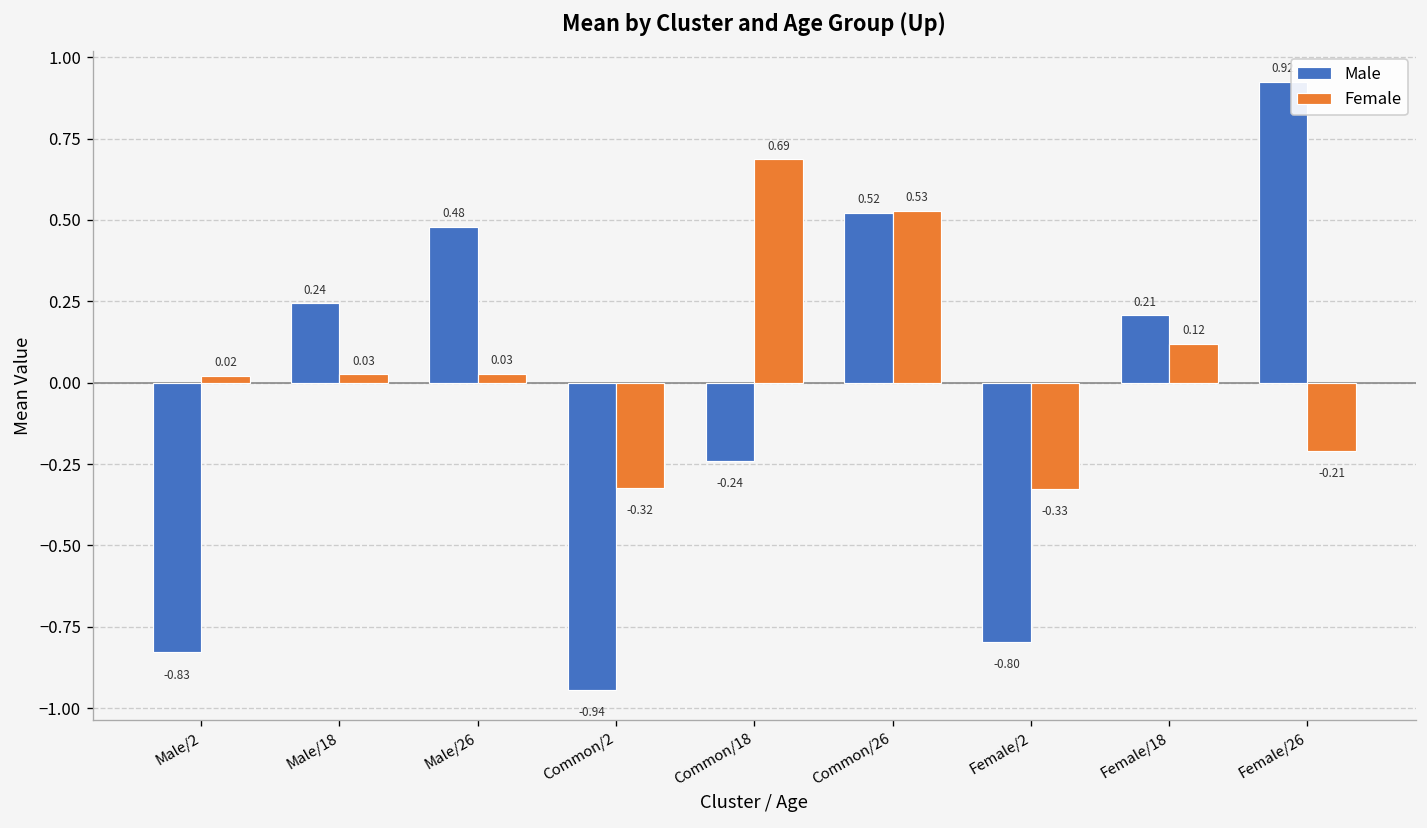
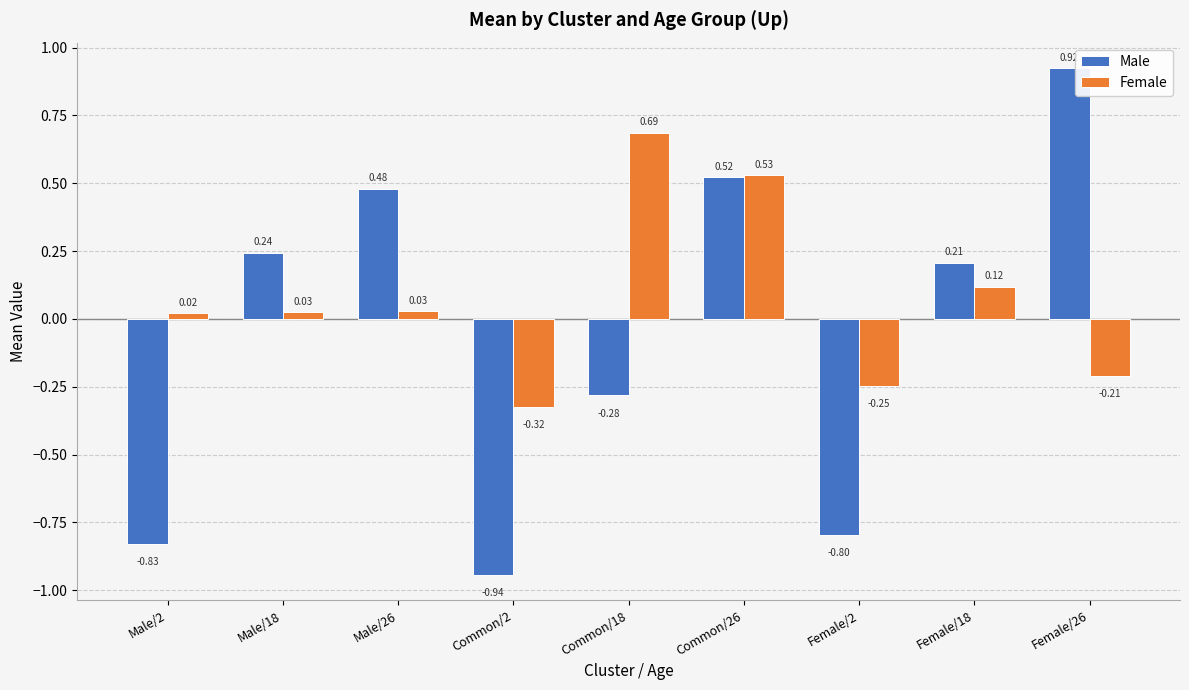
Male, Common/18: -0.24 -> -0.28
Female, Female/2: -0.33 -> -0.25
